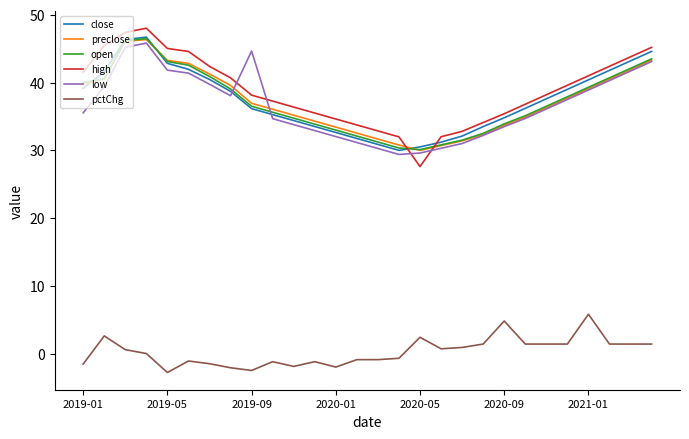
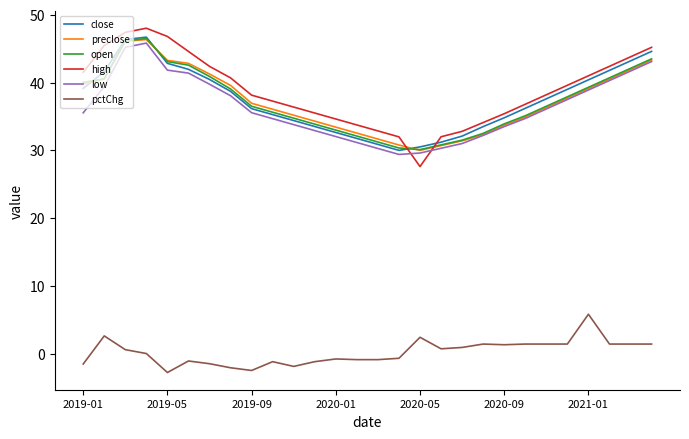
high, 2019-05: 45 -> 47
low, 2019-09: 45 -> 36
pctChg, 2020-01: -2 -> -1
pctChg, 2020-09: 5 -> 1
